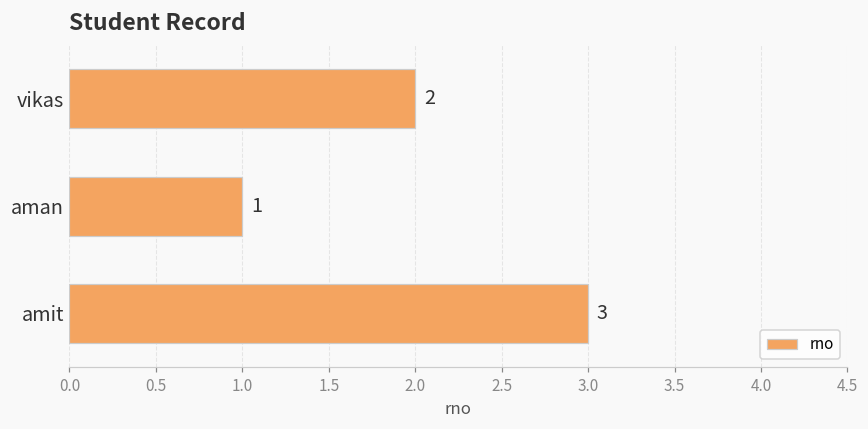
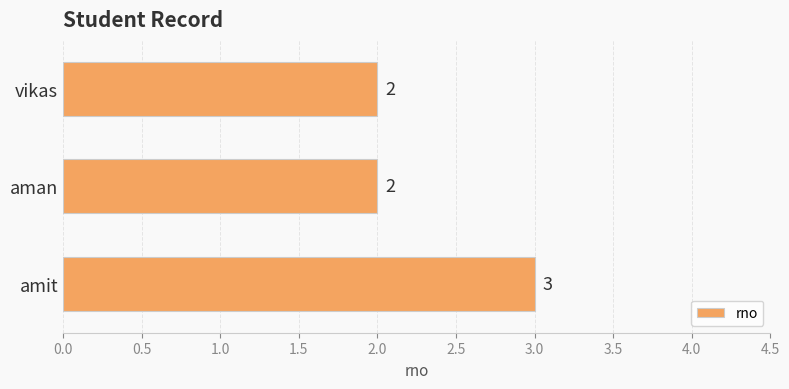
aman: 1 -> 2
